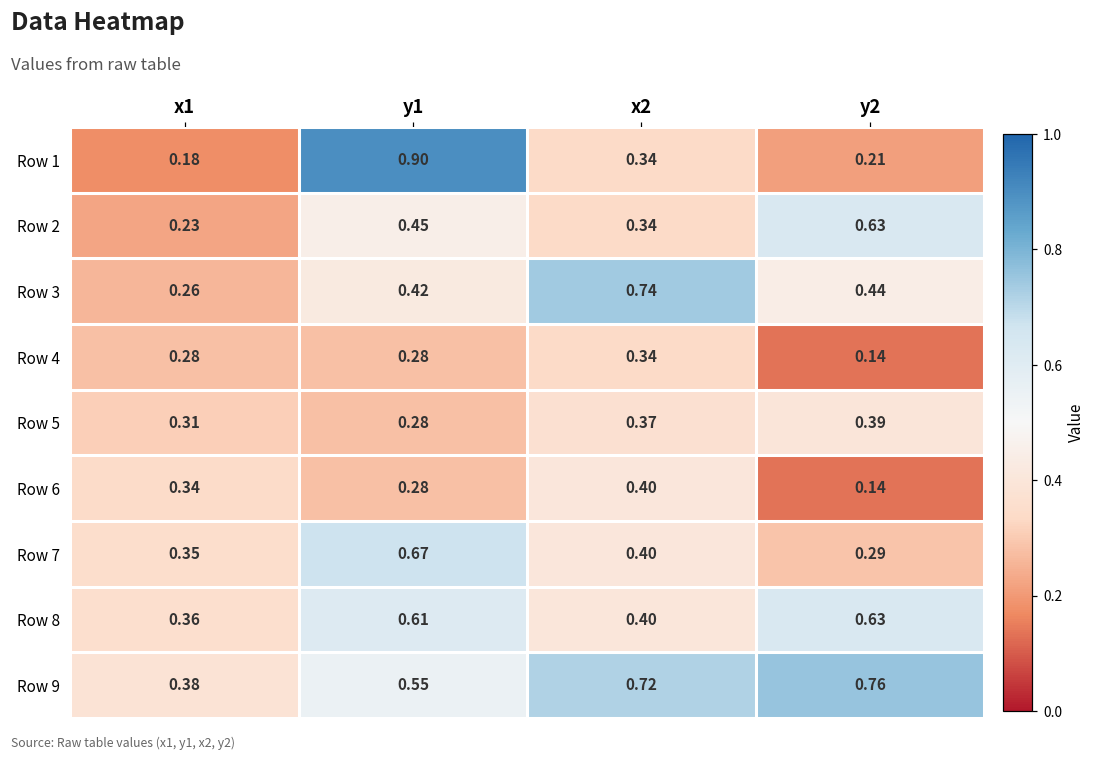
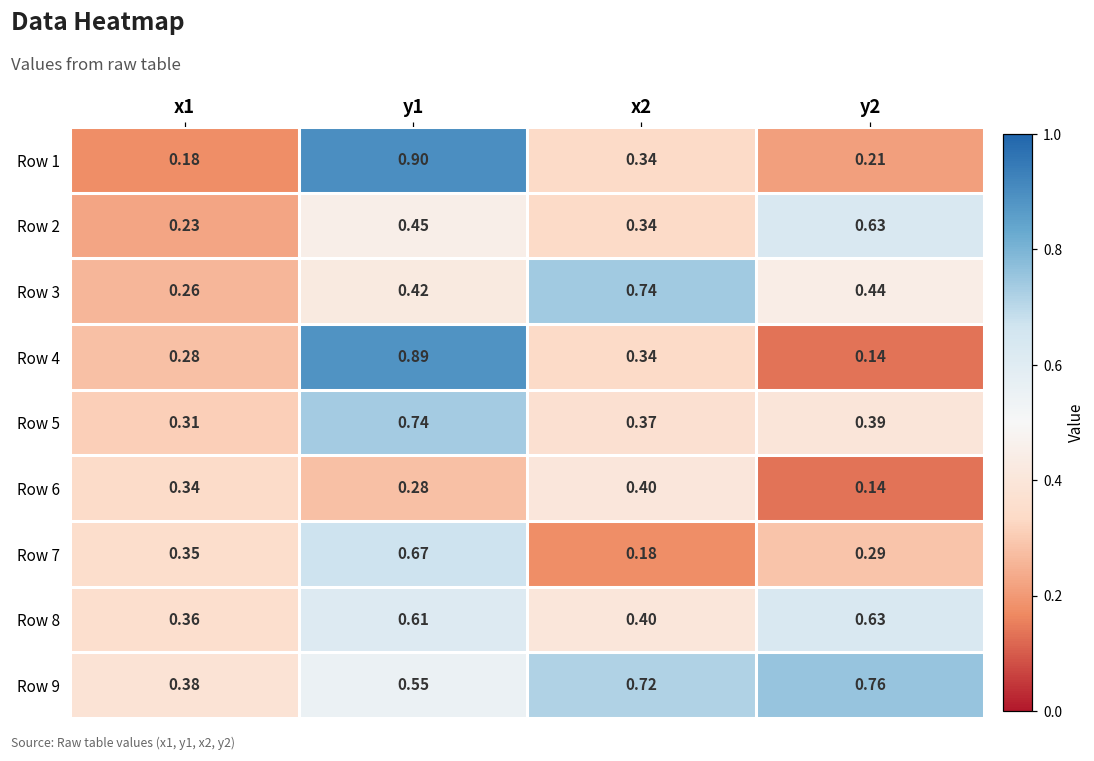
Row 4, y1: 0.28 -> 0.89
Row 5, y1: 0.28 -> 0.74
Row 7, x2: 0.40 -> 0.18
